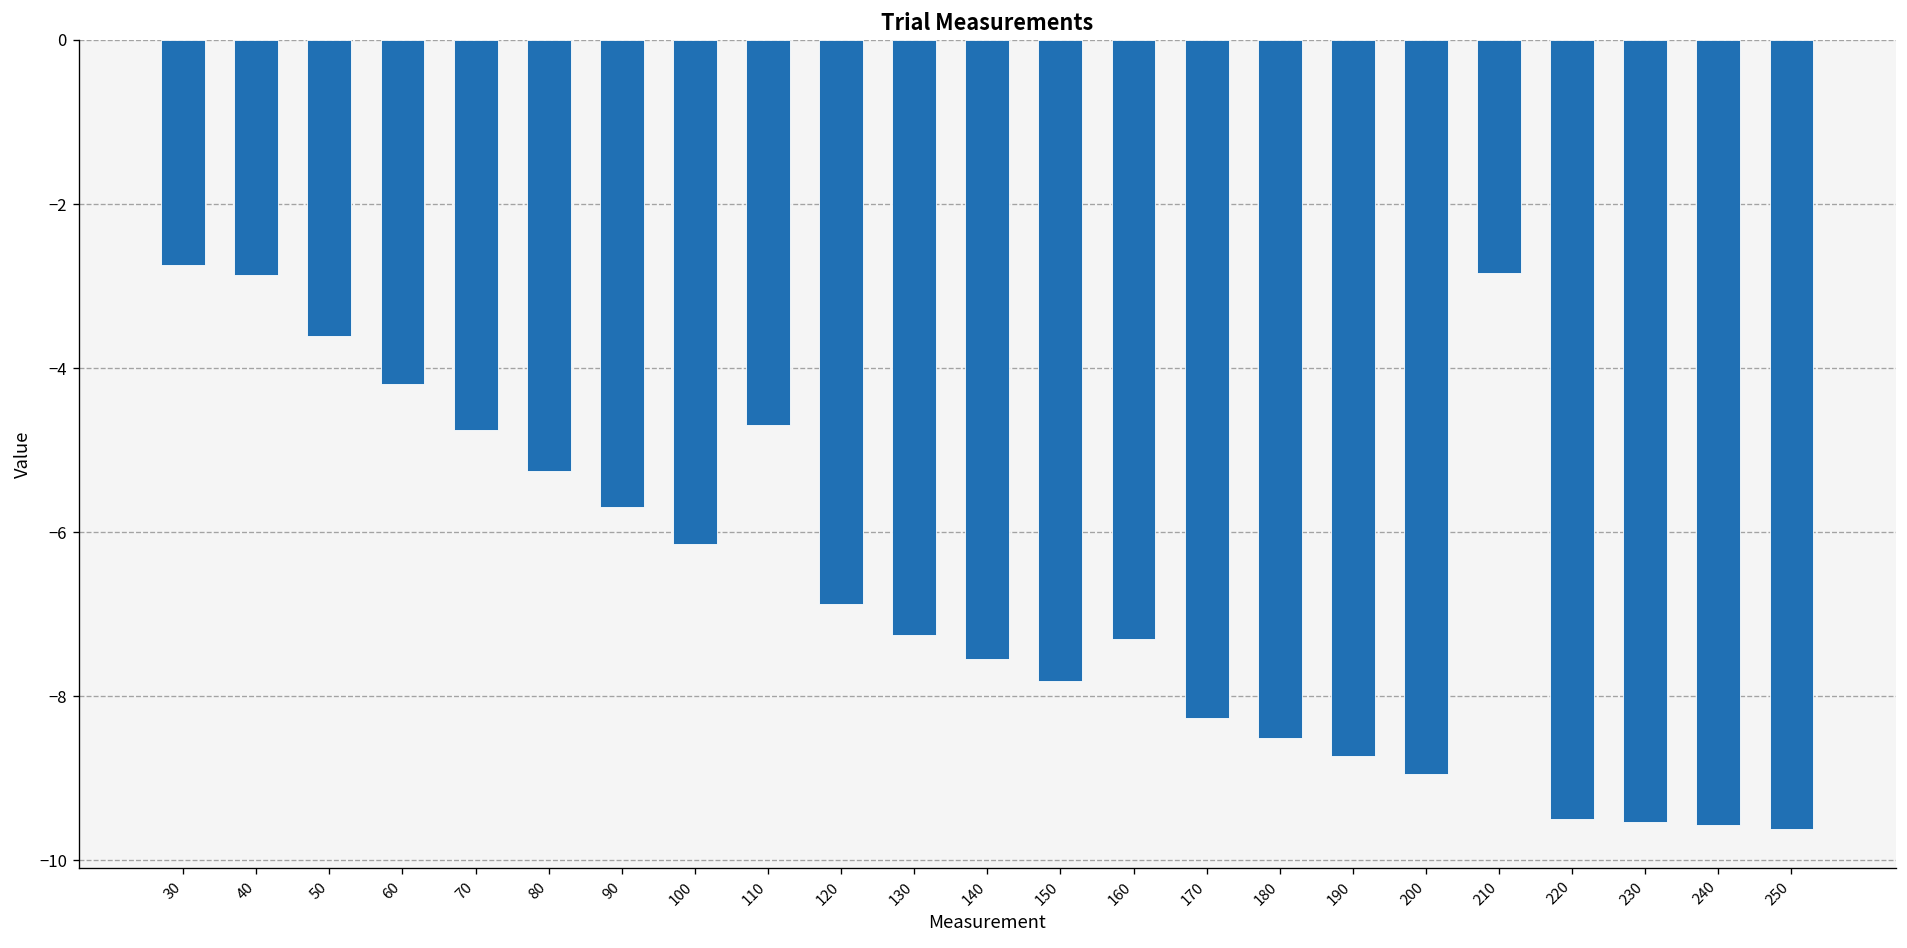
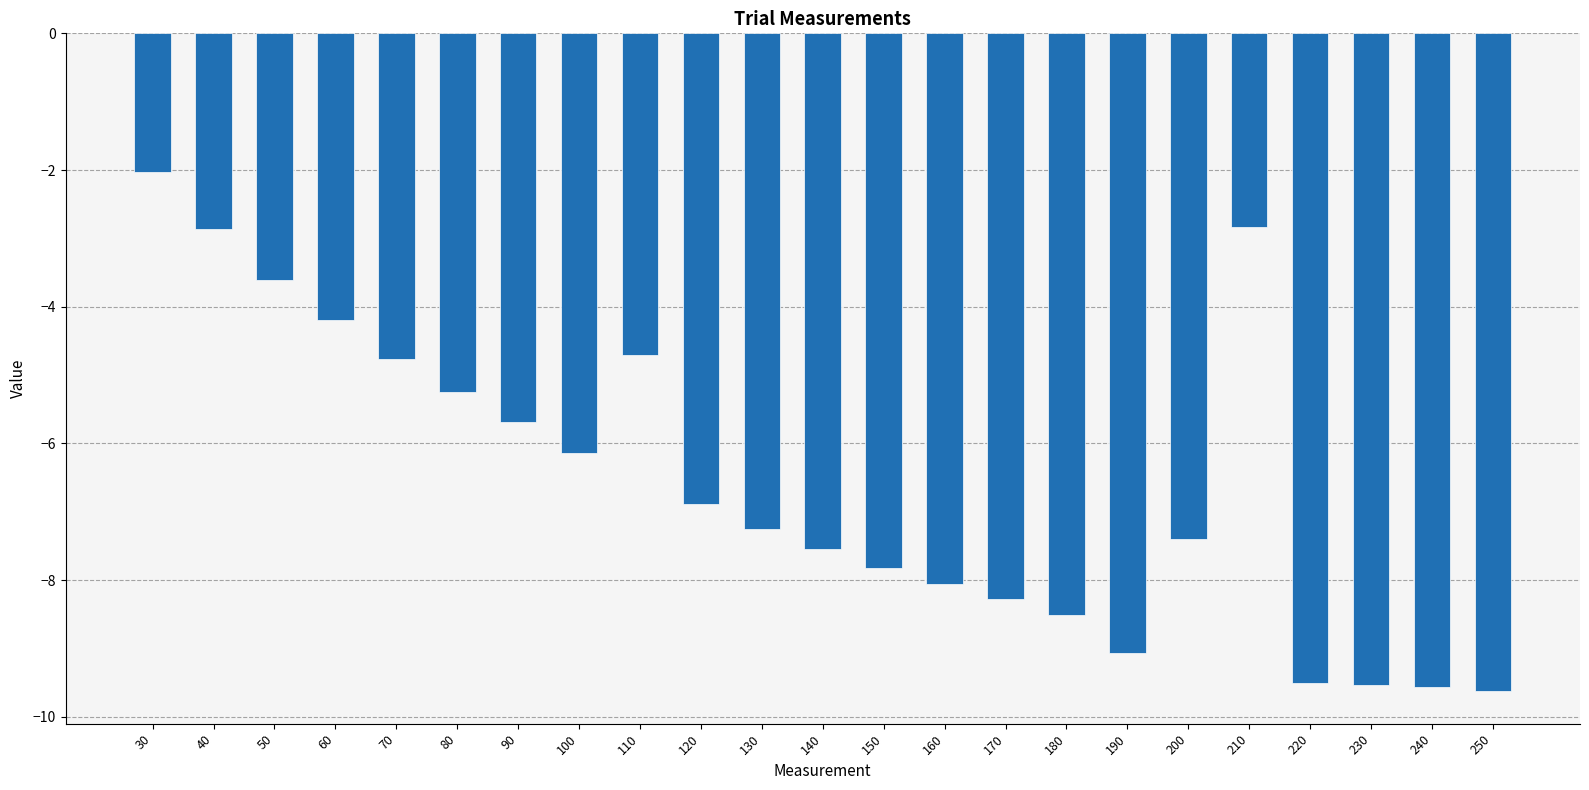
30: -2.7 -> -2.0
160: -7.3 -> -8.1
190: -8.7 -> -9.1
200: -9.0 -> -7.4
